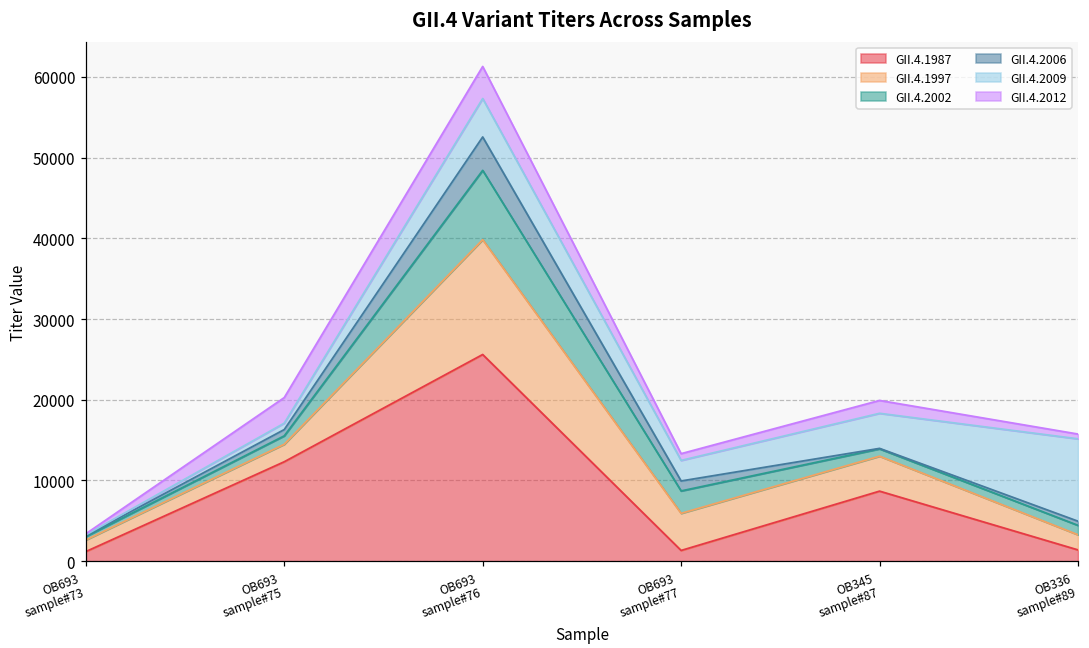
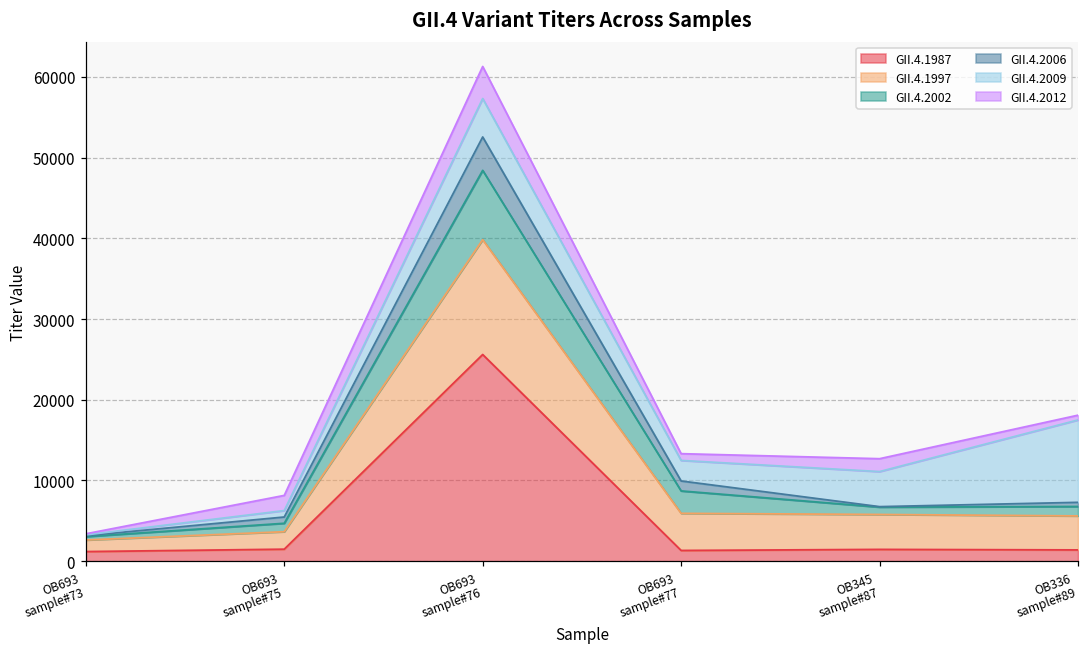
GII.4.1987, OB693 sample#75: 12000 -> 1000
GII.4.2012, OB693 sample#75: 3000 -> 2000
GII.4.1987, OB345 sample#87: 9000 -> 1000
GII.4.1997, OB336 sample#89: 2000 -> 4000
